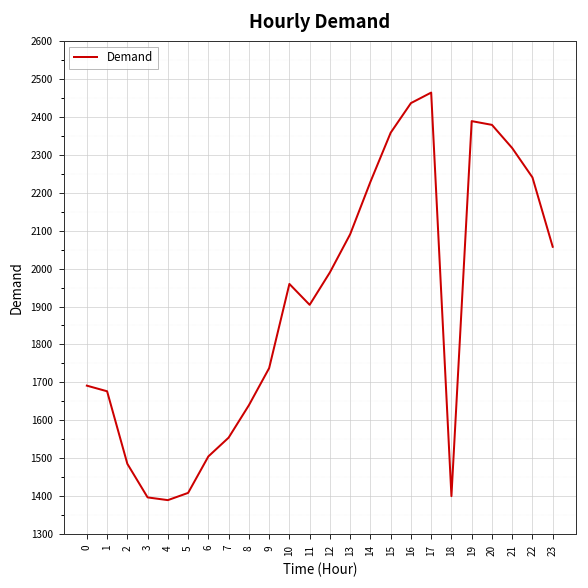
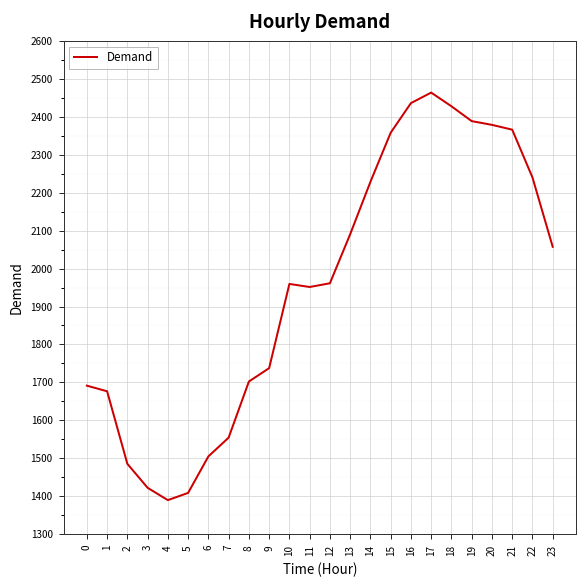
3: 1400 -> 1420
8: 1640 -> 1700
11: 1900 -> 1950
12: 1990 -> 1960
18: 1400 -> 2430
21: 2320 -> 2370
